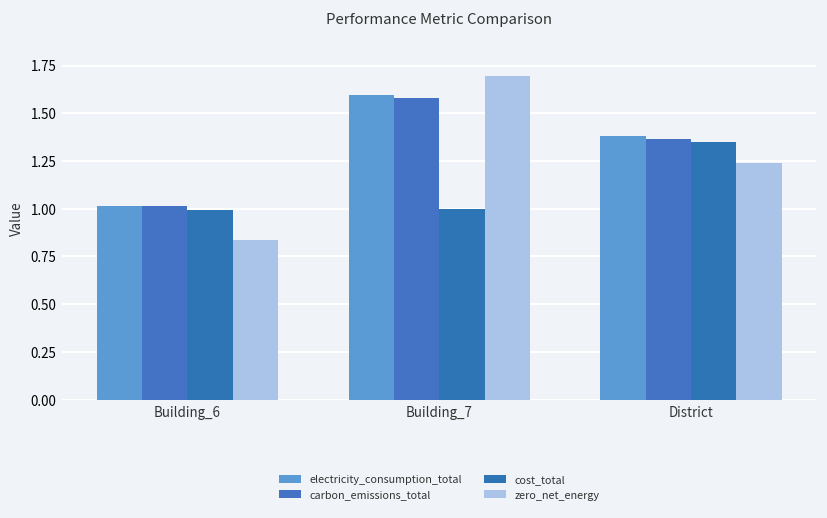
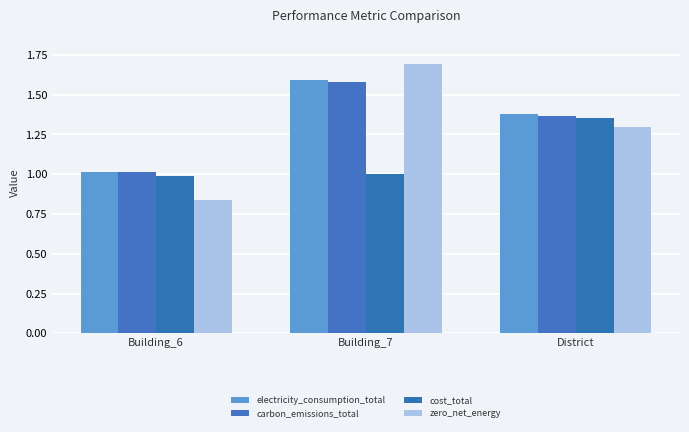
zero_net_energy, District: 1.24 -> 1.30
